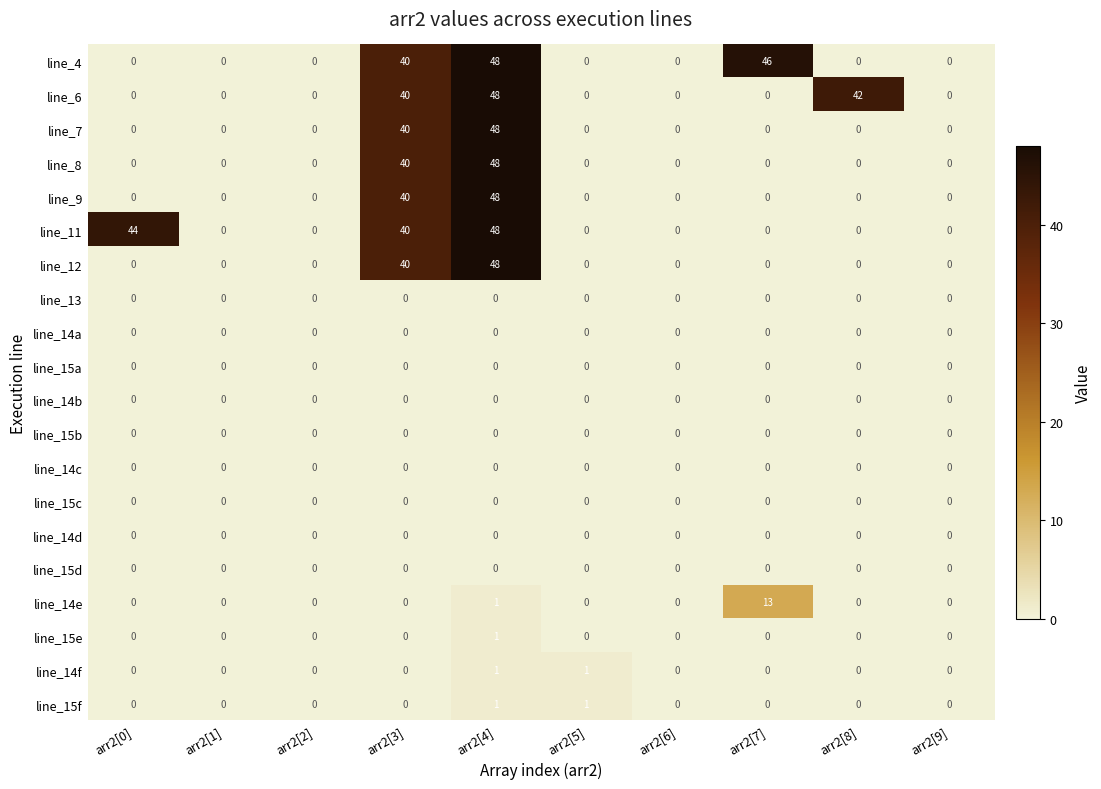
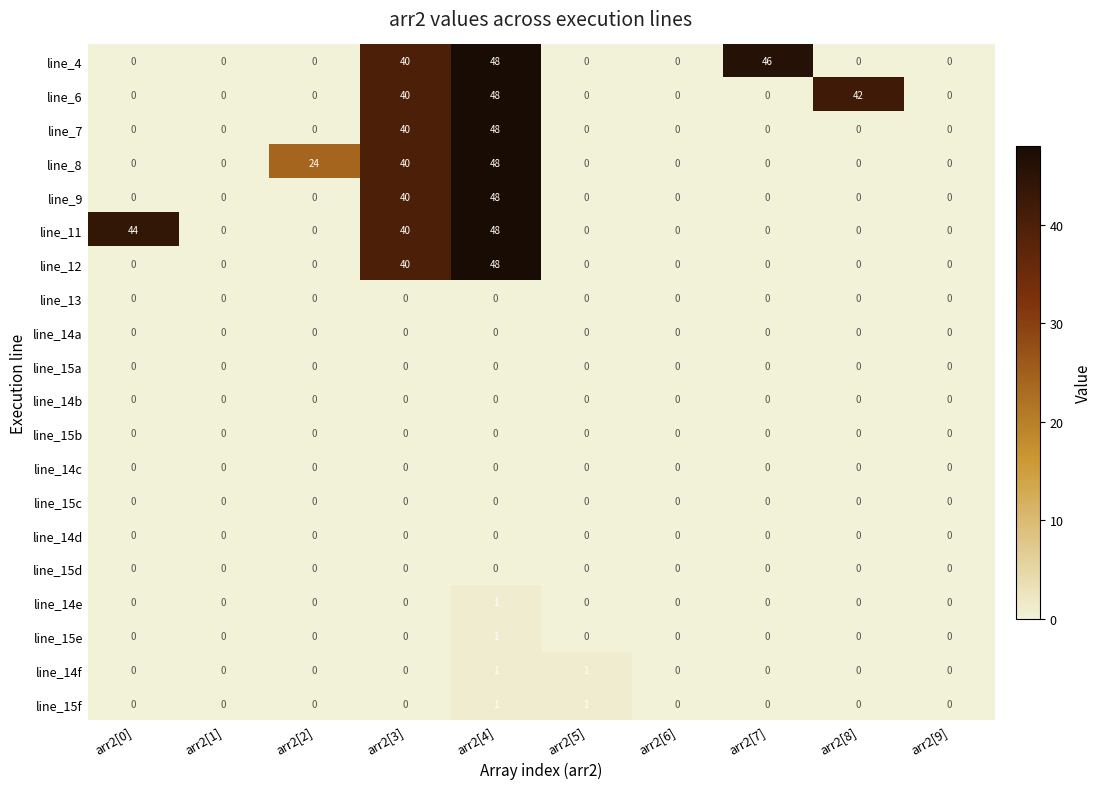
line_8, arr2[2]: 0 -> 24
line_14e, arr2[7]: 13 -> 0
